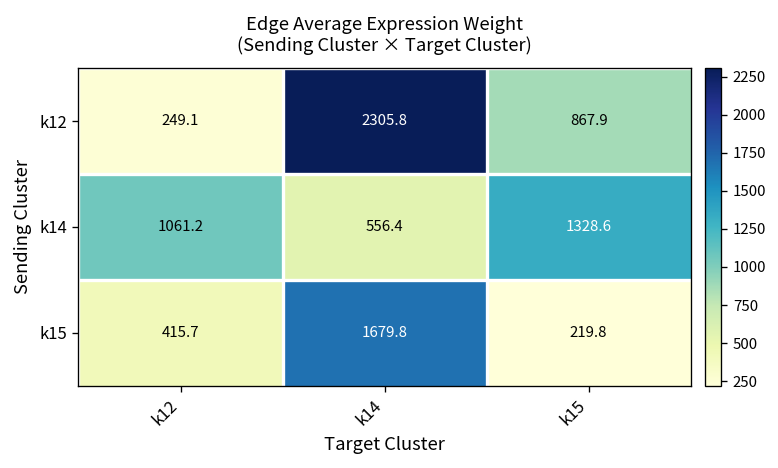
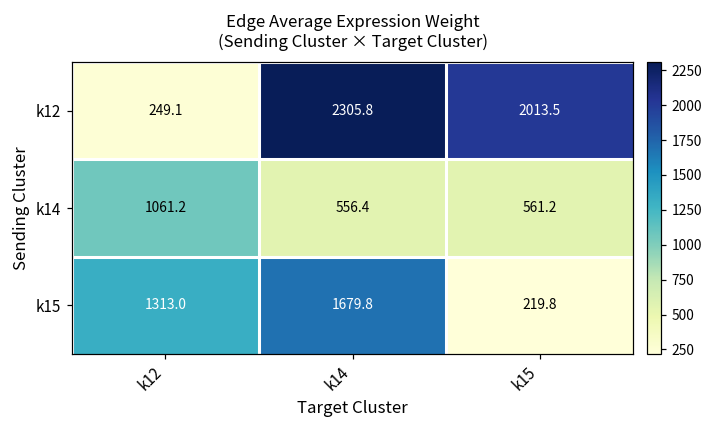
k12, k15: 867.9 -> 2013.5
k14, k15: 1328.6 -> 561.2
k15, k12: 415.7 -> 1313.0
